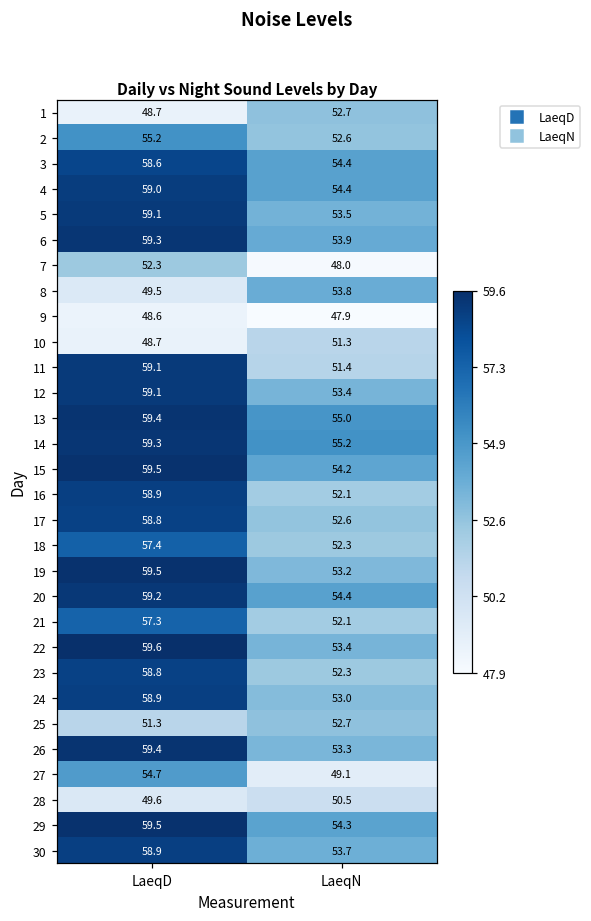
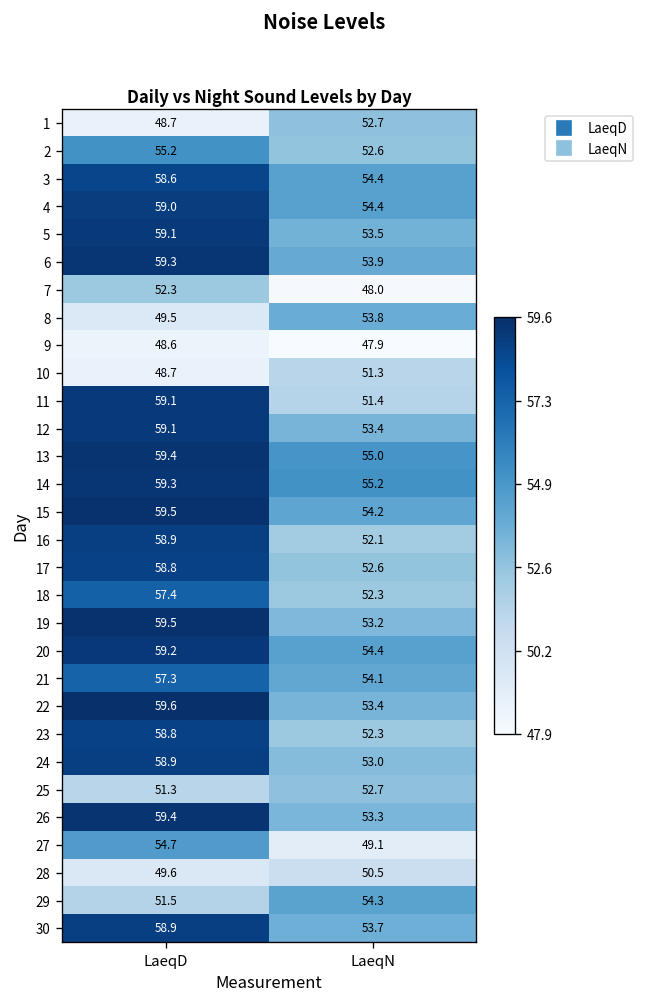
21, LaeqN: 52.1 -> 54.1
29, LaeqD: 59.5 -> 51.5
